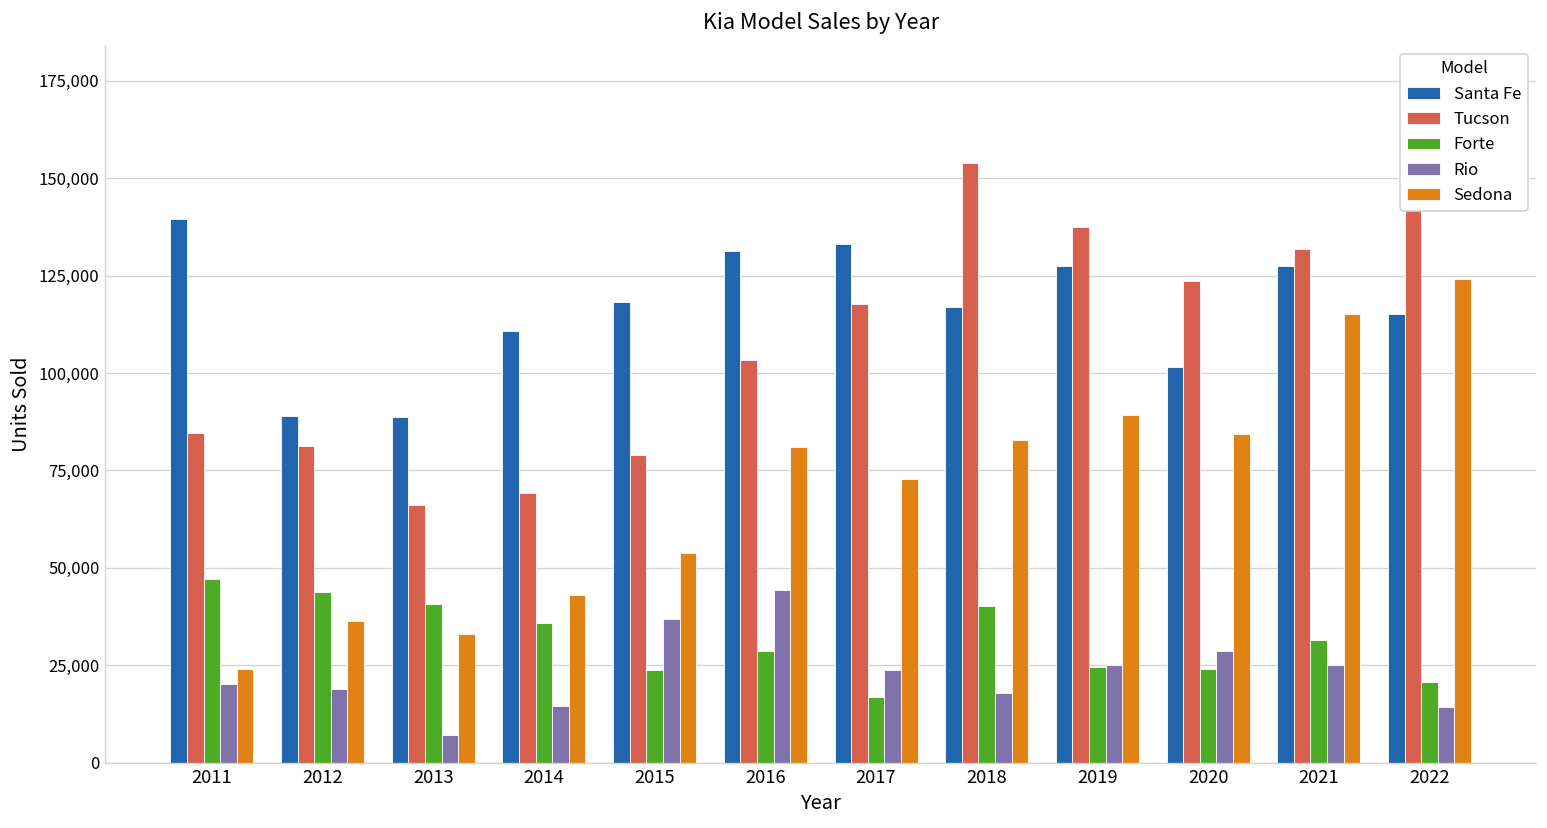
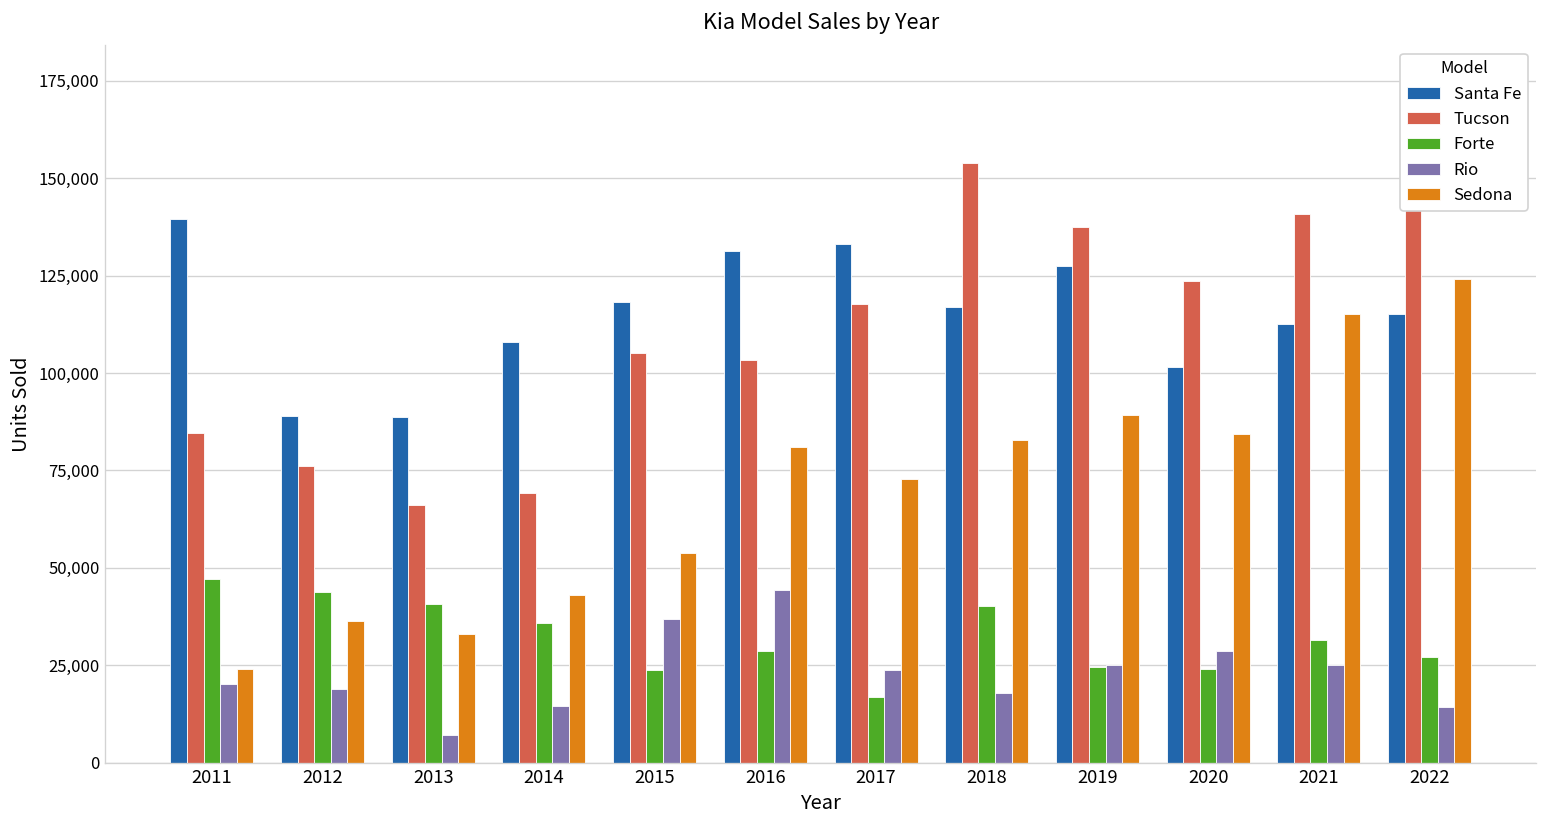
Tucson, 2012: 81,000 -> 76,000
Santa Fe, 2014: 111,000 -> 108,000
Tucson, 2015: 79,000 -> 105,000
Santa Fe, 2021: 128,000 -> 113,000
Tucson, 2021: 132,000 -> 141,000
Forte, 2022: 21,000 -> 27,000
